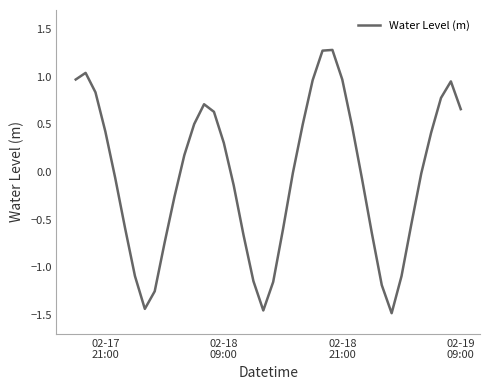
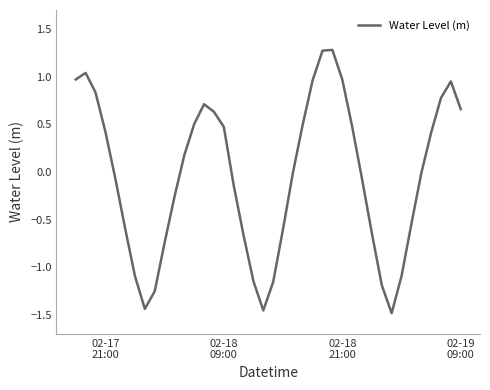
02-18 09:00: 0.3 -> 0.5
